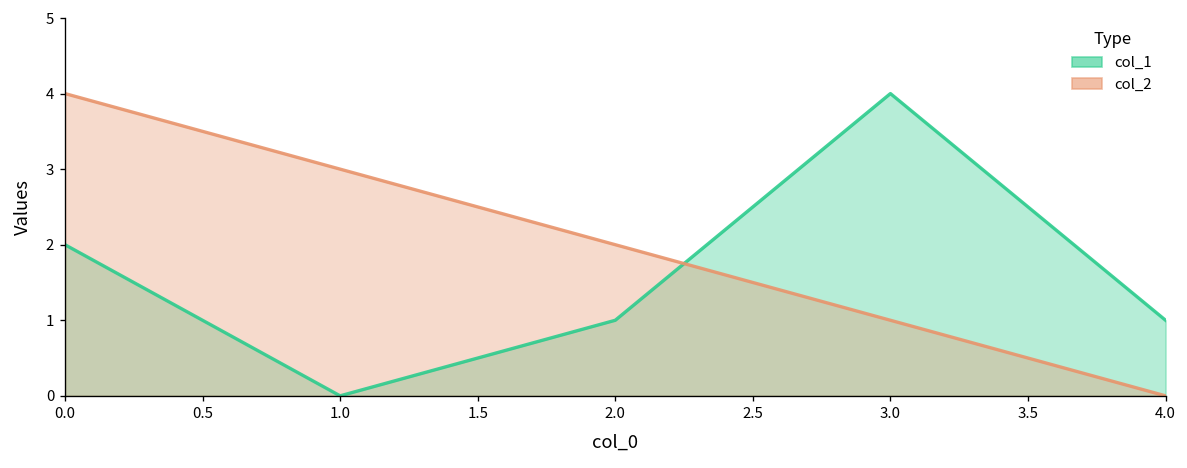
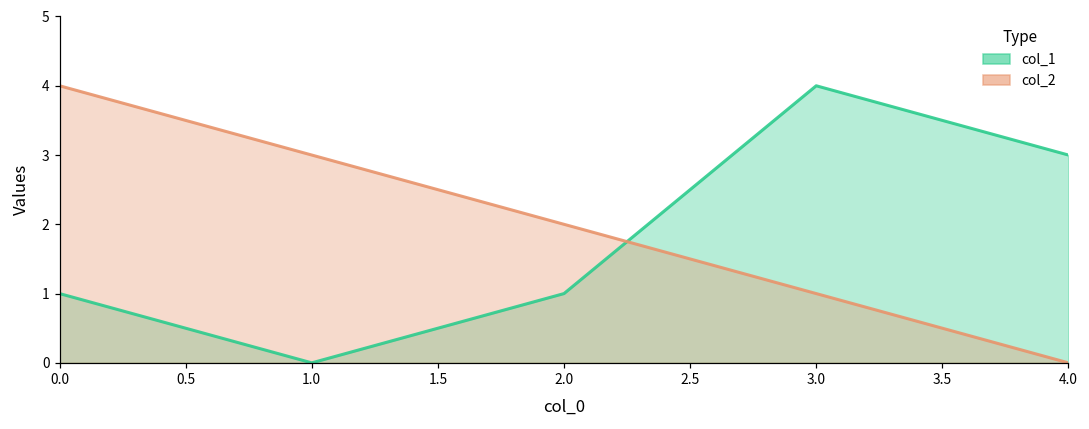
col_1, 0.0: 2 -> 1
col_1, 4.0: 1 -> 3
